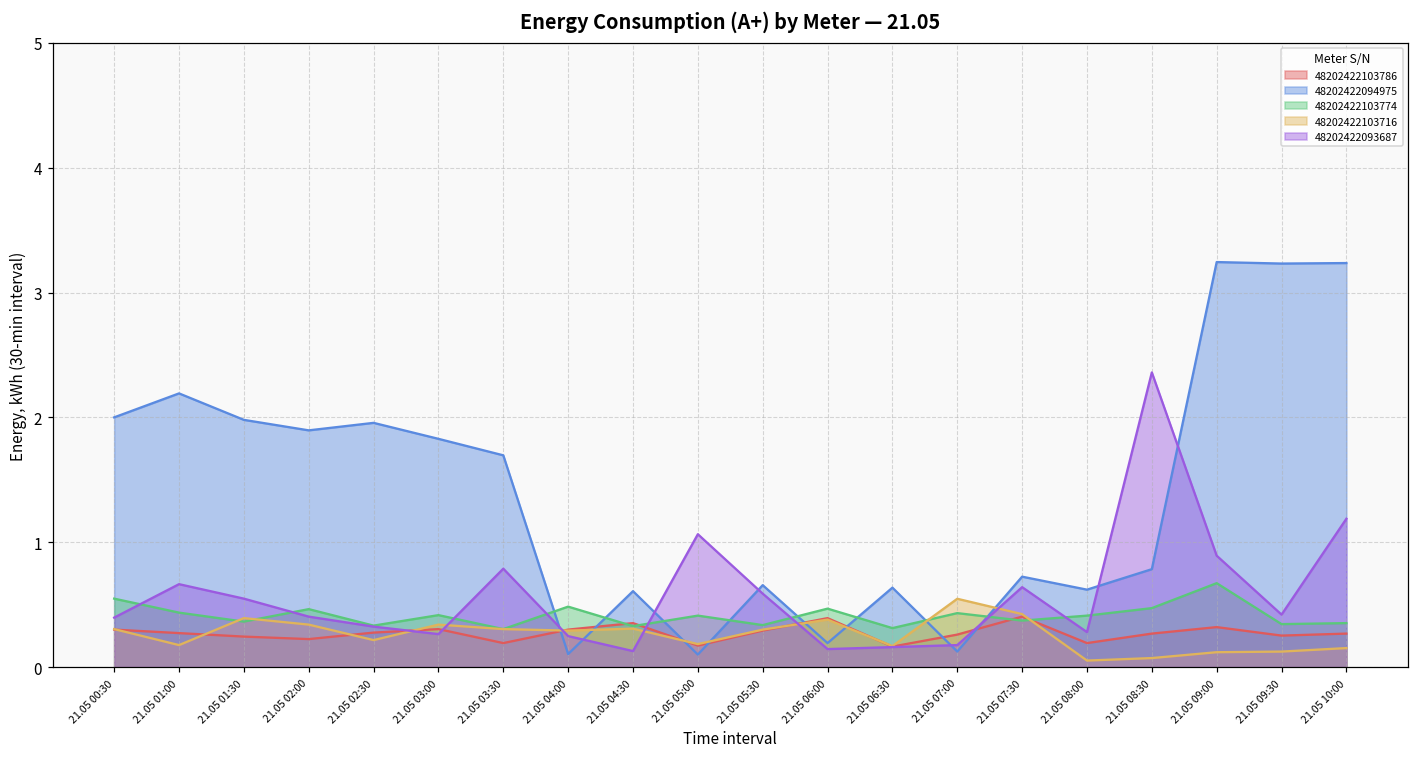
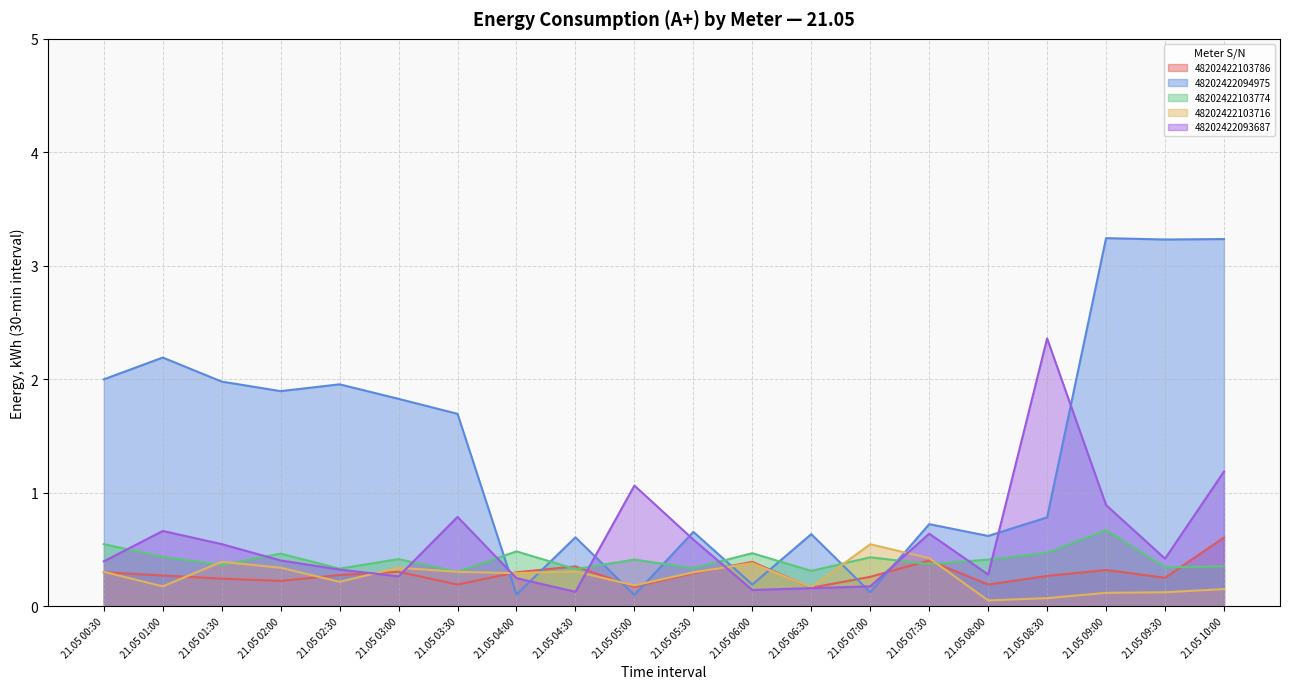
48202422103786, 21.05 10:00: 0.27 -> 0.61
